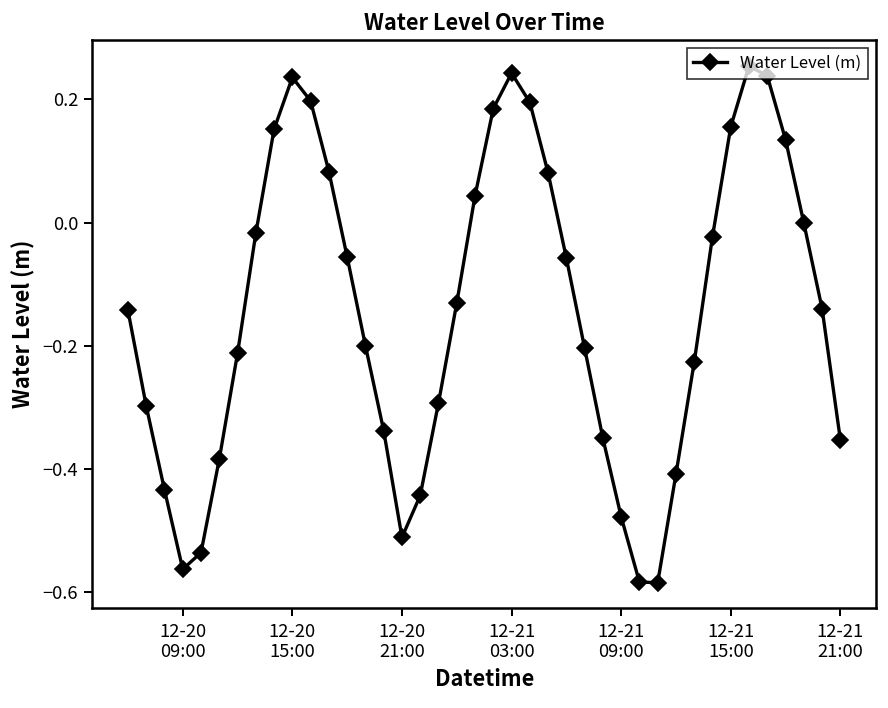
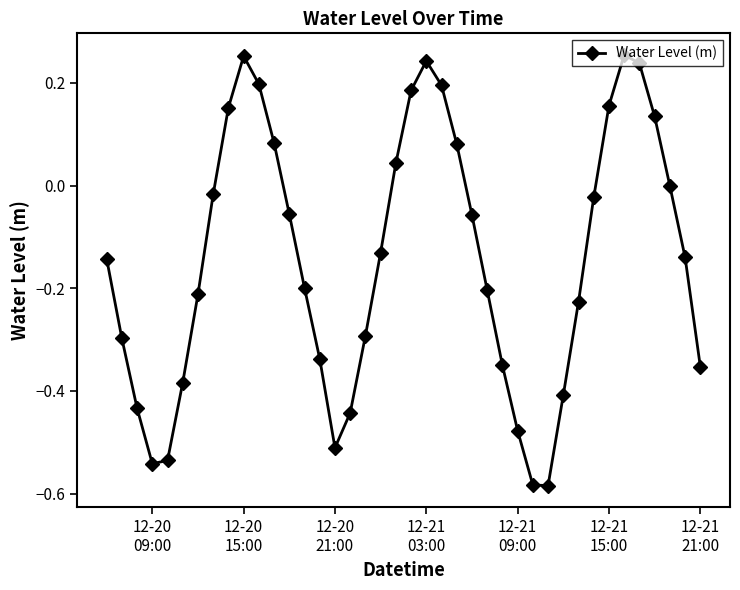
12-20 09:00: -0.56 -> -0.54
12-20 15:00: 0.24 -> 0.25
